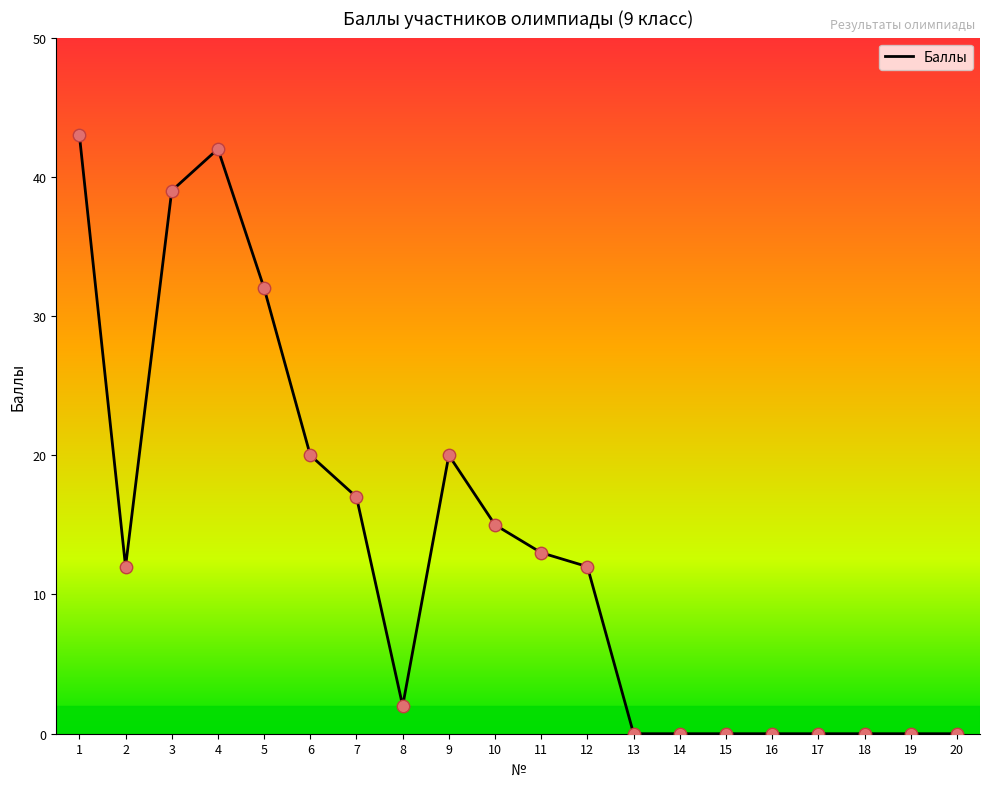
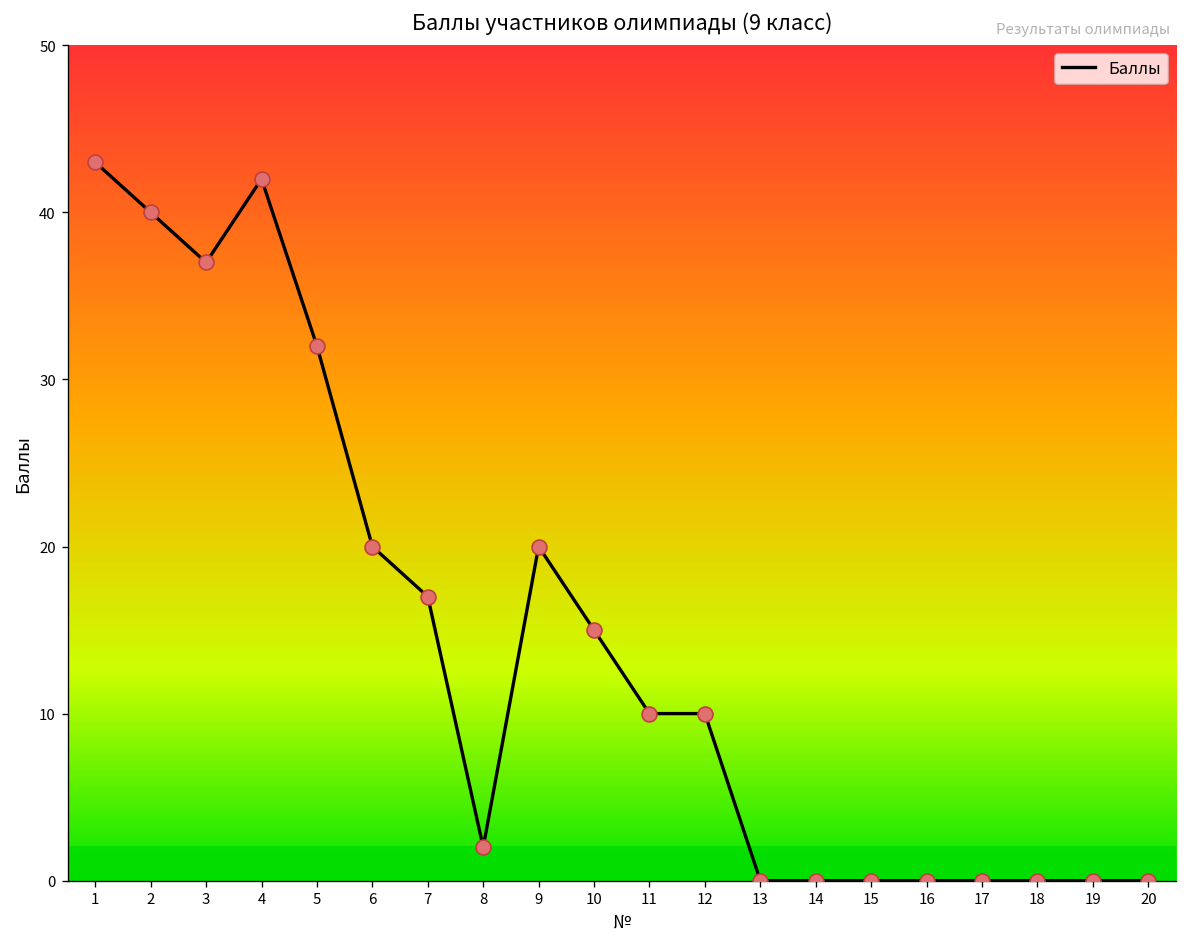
2: 12 -> 40
3: 39 -> 37
11: 13 -> 10
12: 12 -> 10
